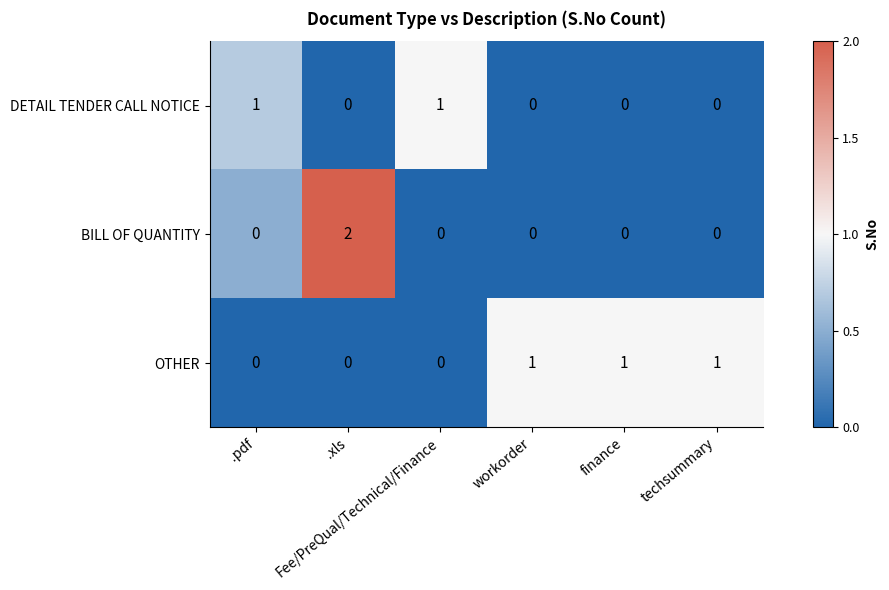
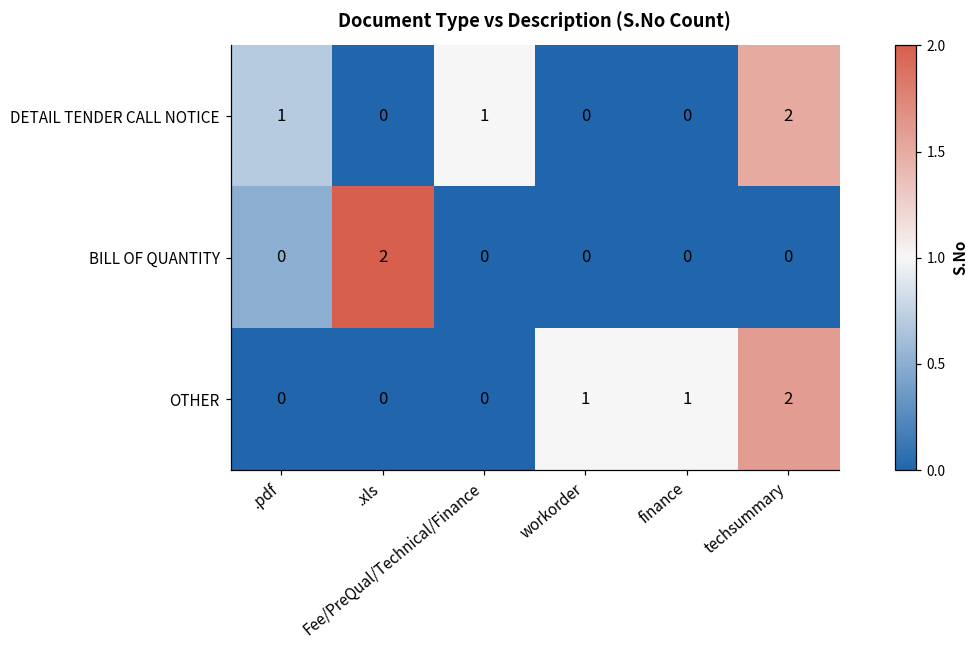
DETAIL TENDER CALL NOTICE, techsummary: 0 -> 2
OTHER, techsummary: 1 -> 2
